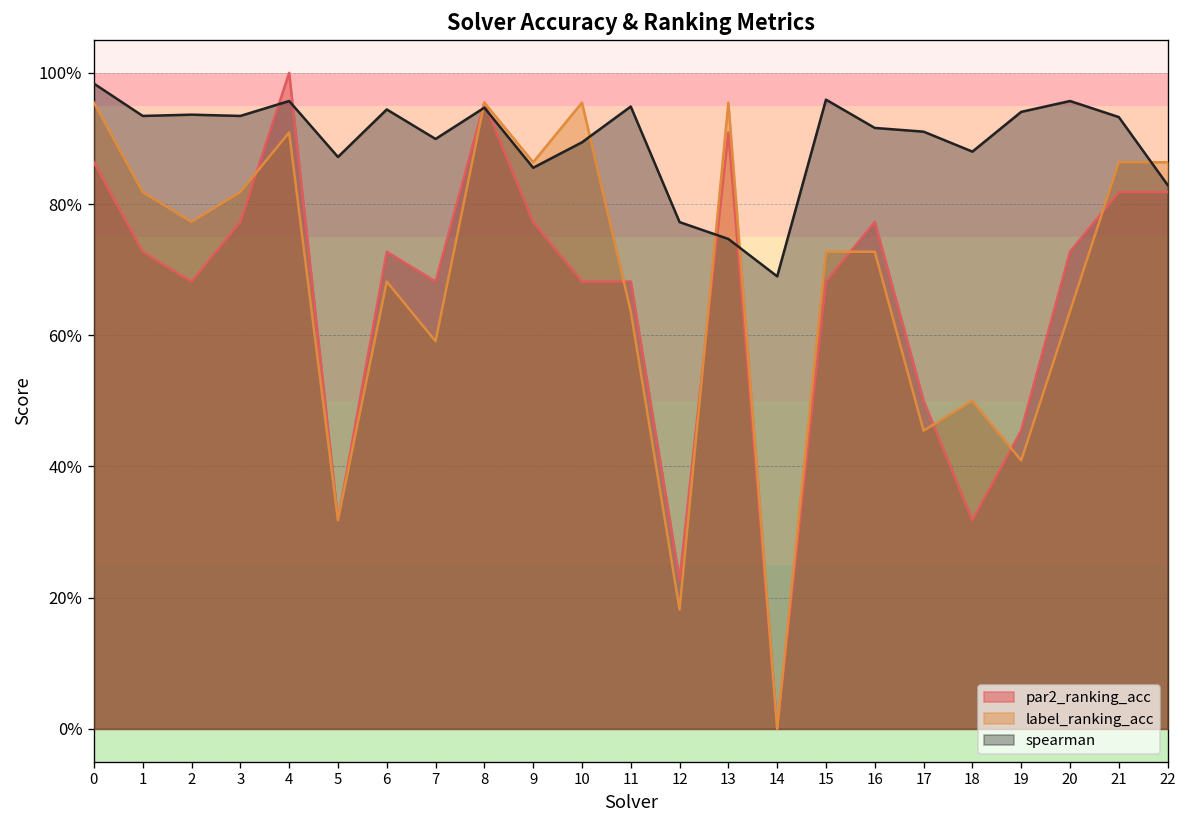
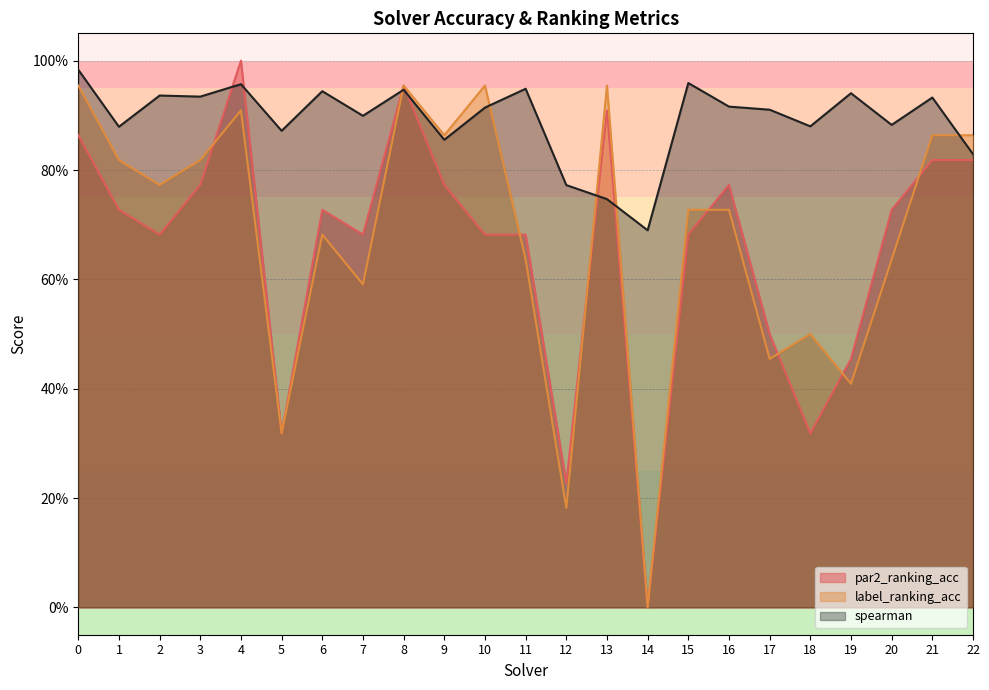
spearman, 1: 93% -> 88%
spearman, 10: 89% -> 91%
spearman, 20: 96% -> 88%
